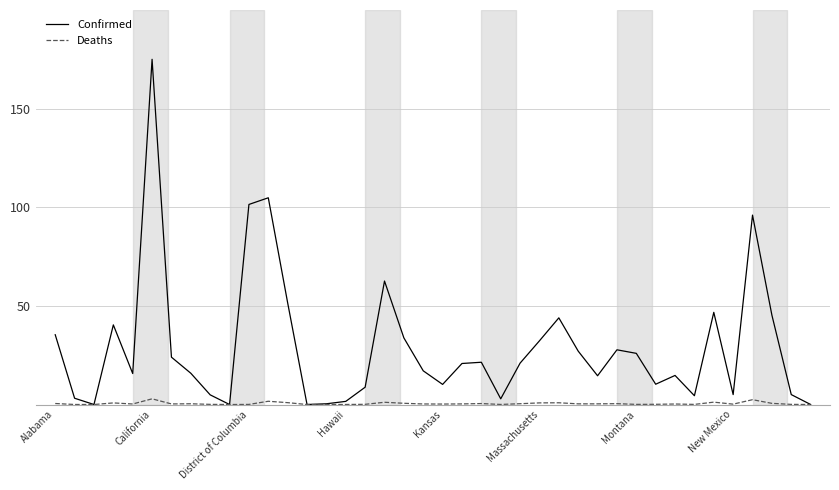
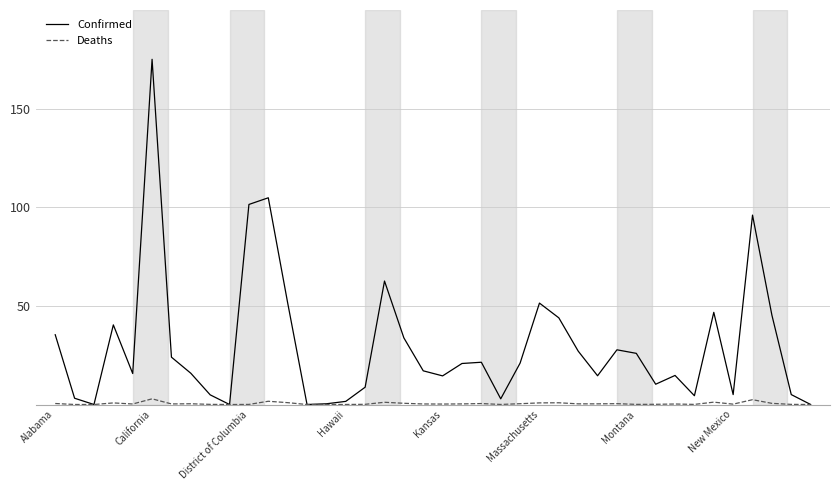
Confirmed, Kansas: 10 -> 15
Confirmed, Massachusetts: 32 -> 51
